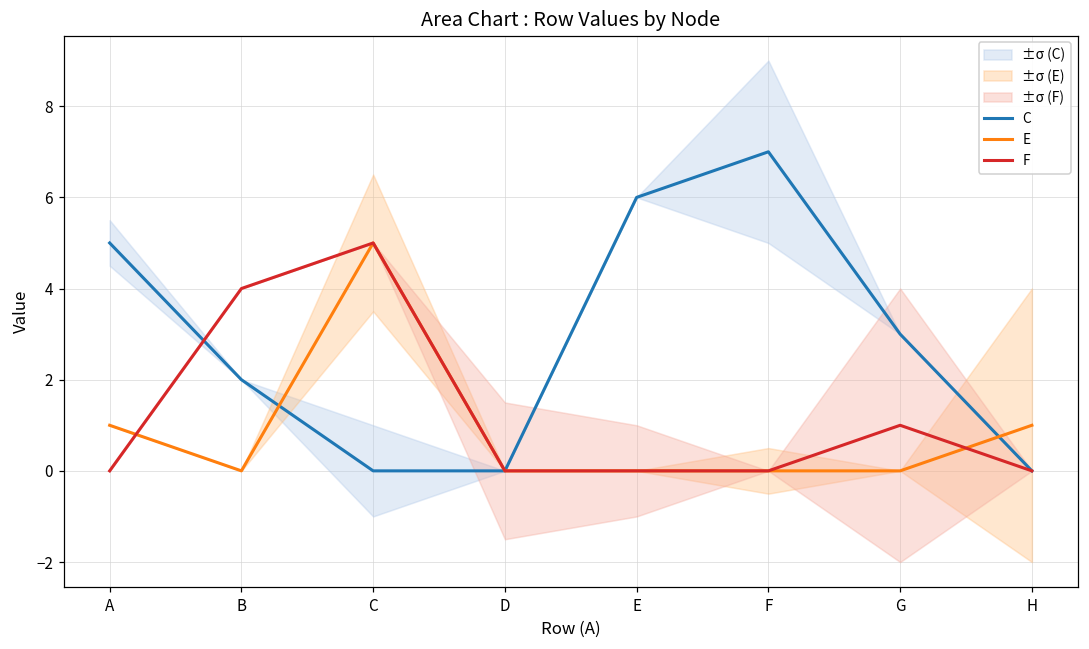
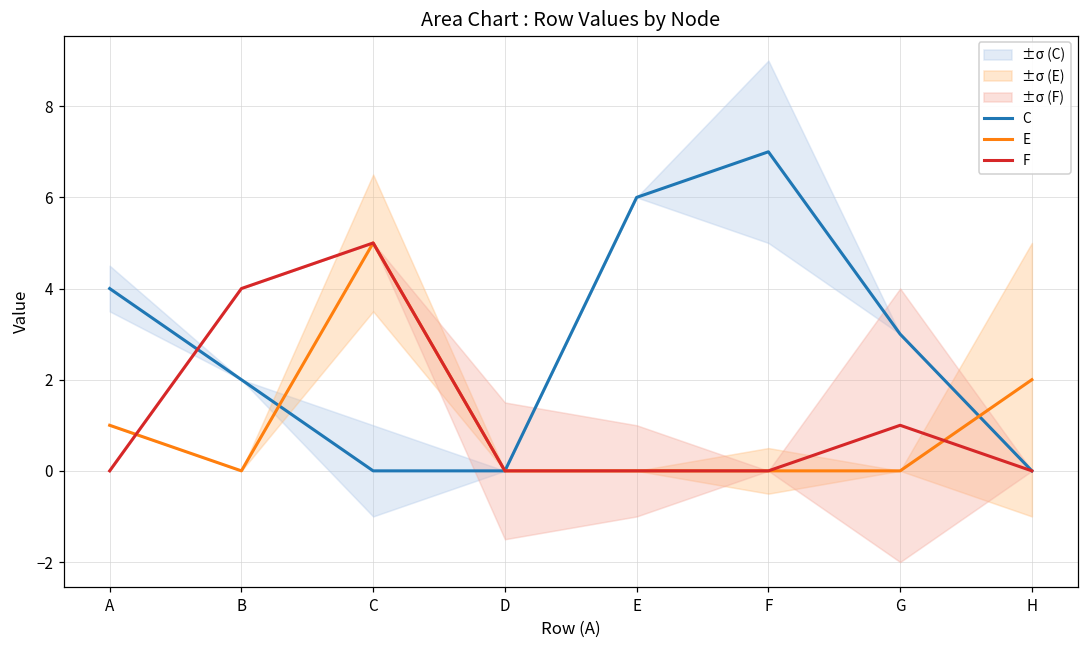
C, A: 5 -> 4
E, H: 1 -> 2
